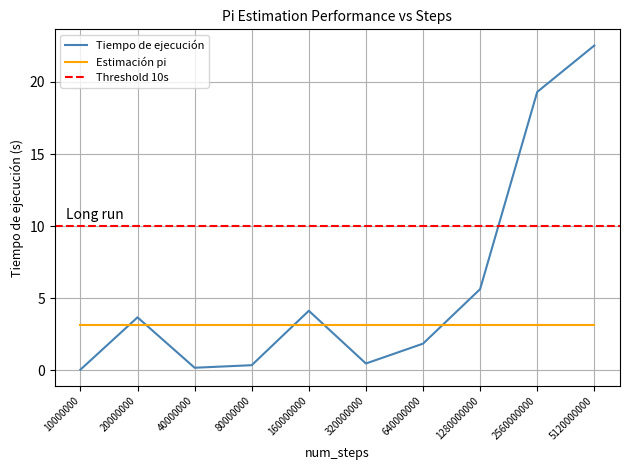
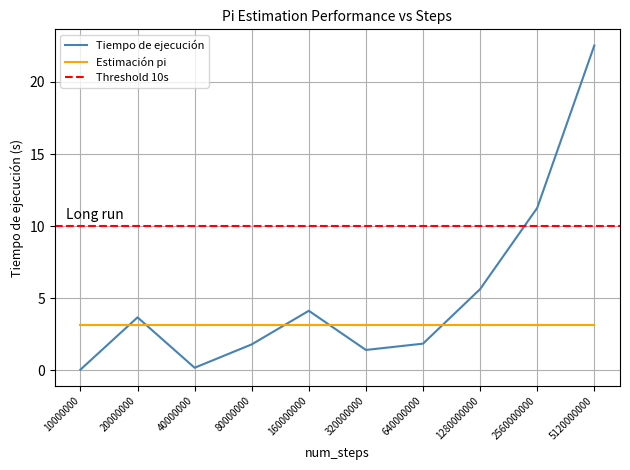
Tiempo de ejecución, 80000000: 0.4 -> 1.8
Tiempo de ejecución, 320000000: 0.5 -> 1.4
Tiempo de ejecución, 2560000000: 19.3 -> 11.3
